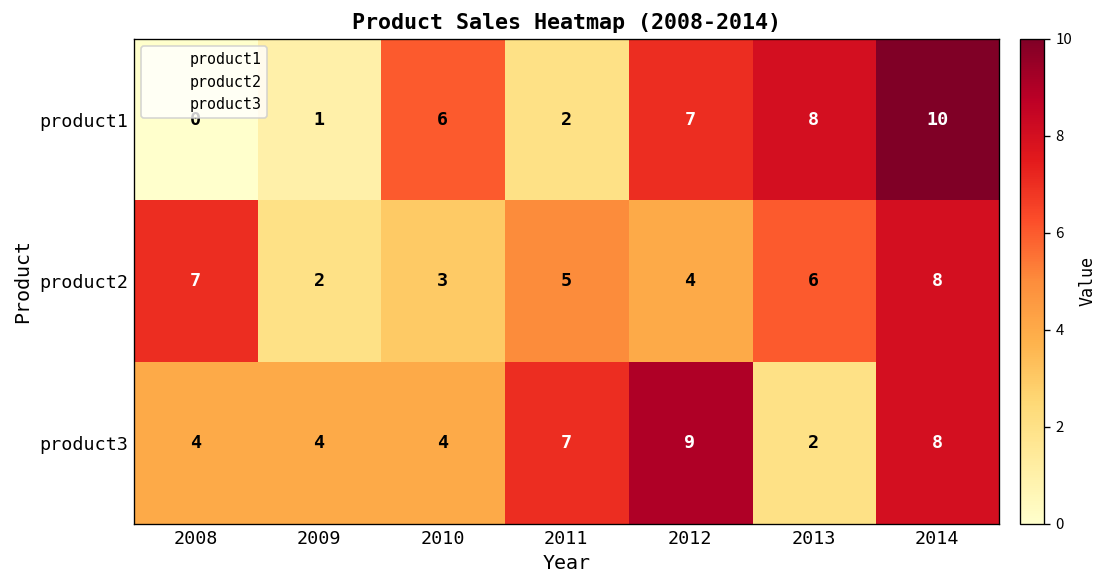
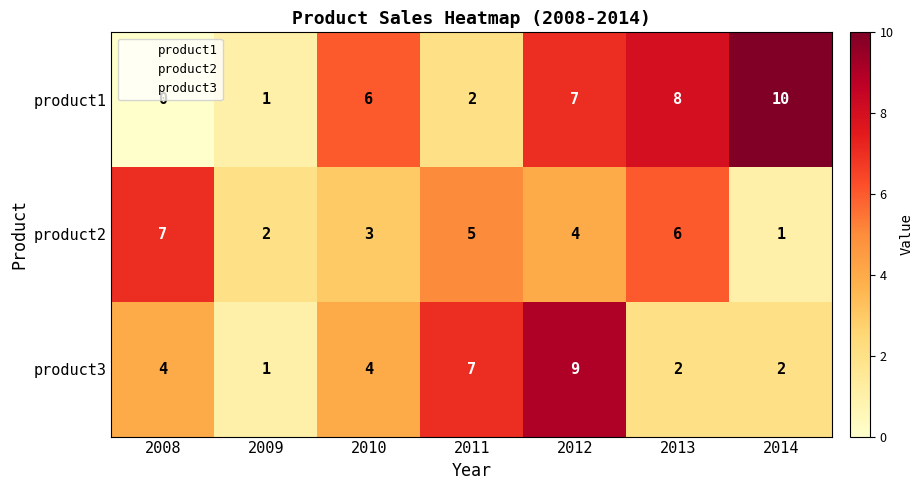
product2, 2014: 8 -> 1
product3, 2009: 4 -> 1
product3, 2014: 8 -> 2
